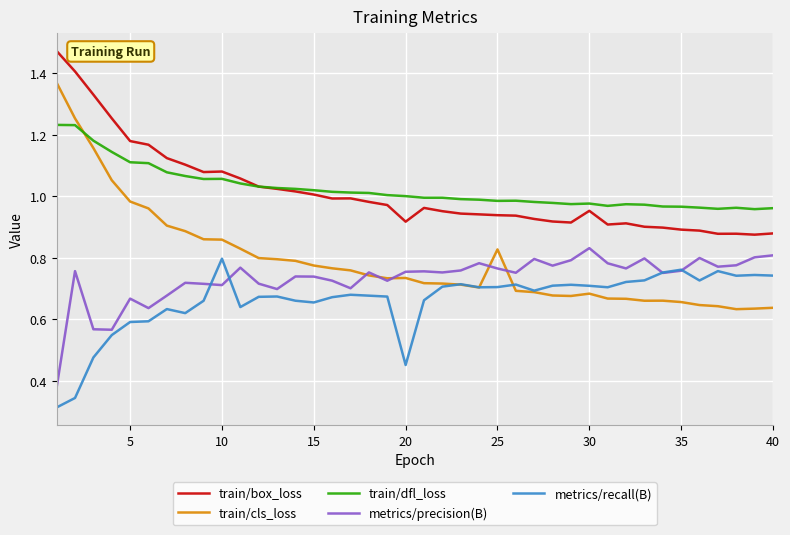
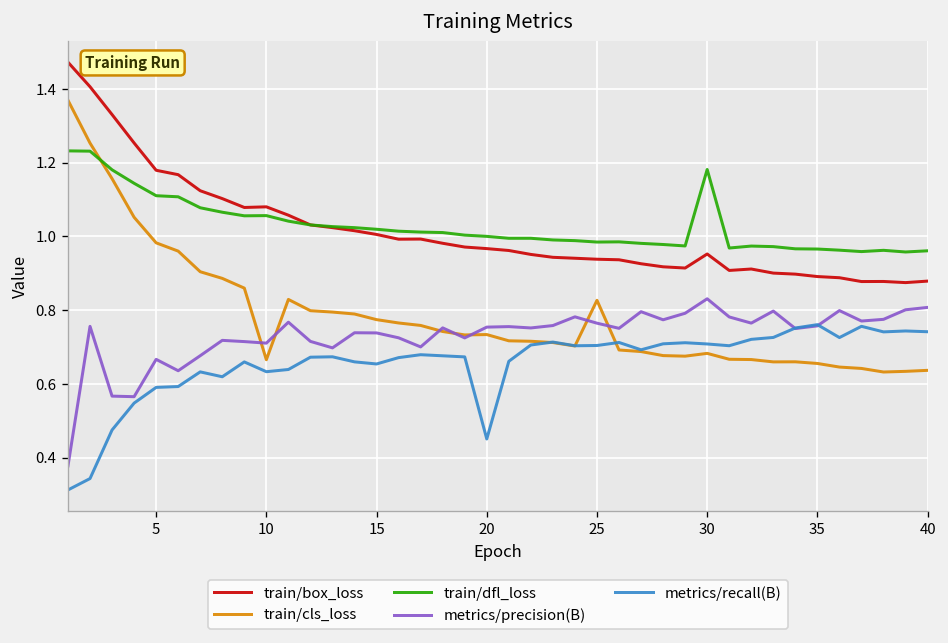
train/cls_loss, 10: 0.86 -> 0.67
metrics/recall(B), 10: 0.80 -> 0.63
train/box_loss, 20: 0.92 -> 0.97
train/dfl_loss, 30: 0.98 -> 1.18
